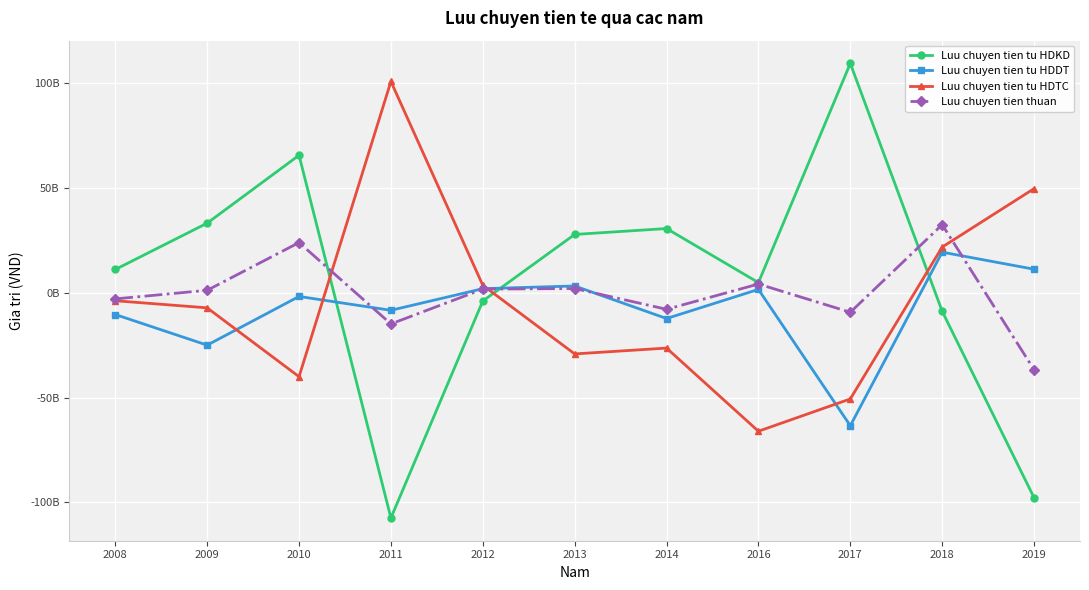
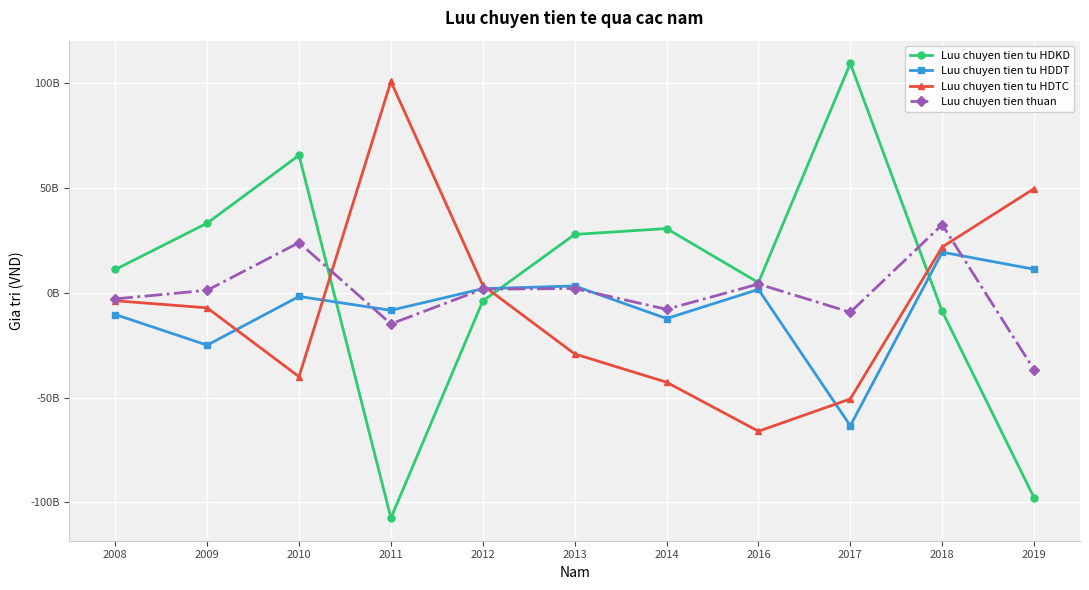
Luu chuyen tien tu HDTC, 2014: -26000000000 -> -43000000000
